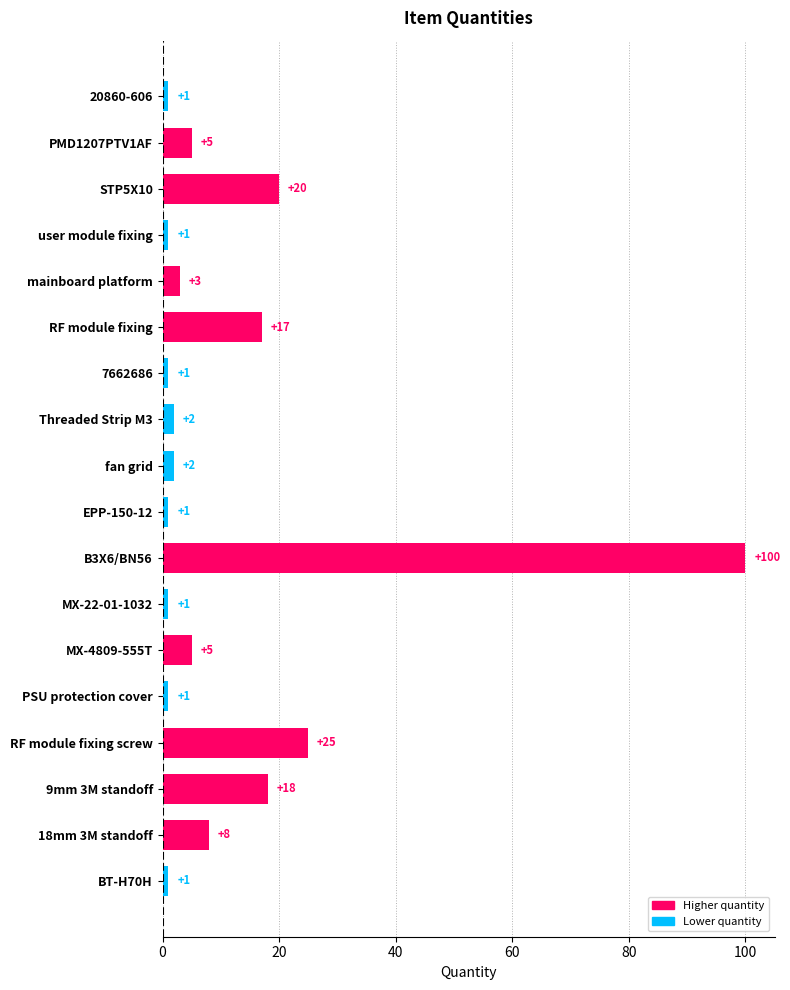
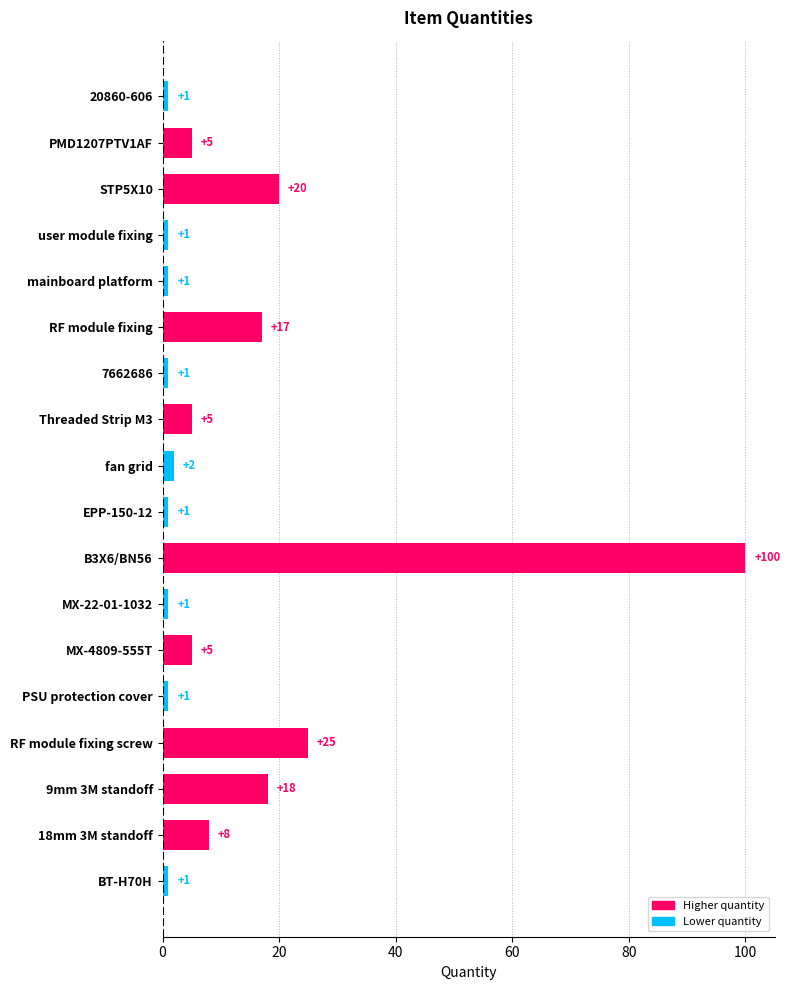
mainboard platform: +3 -> +1
Threaded Strip M3: +2 -> +5
